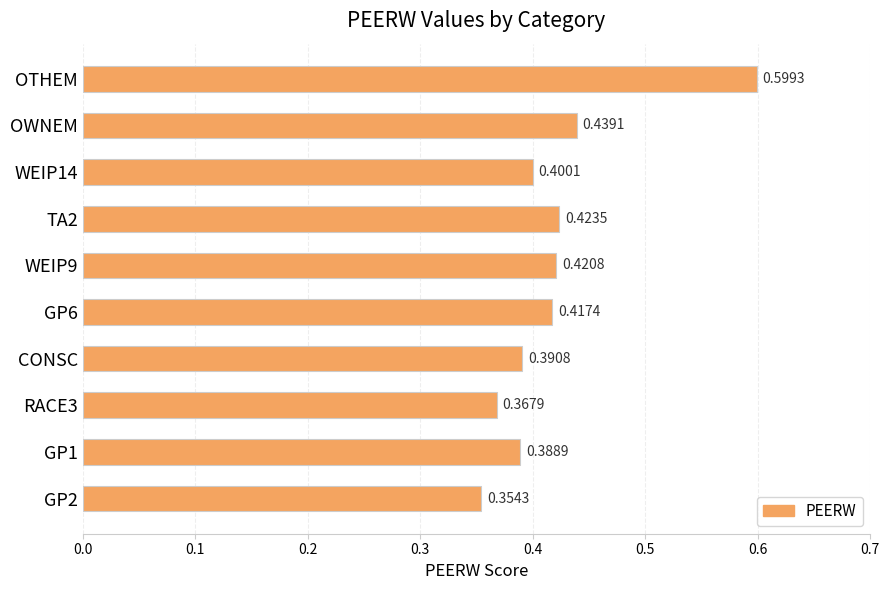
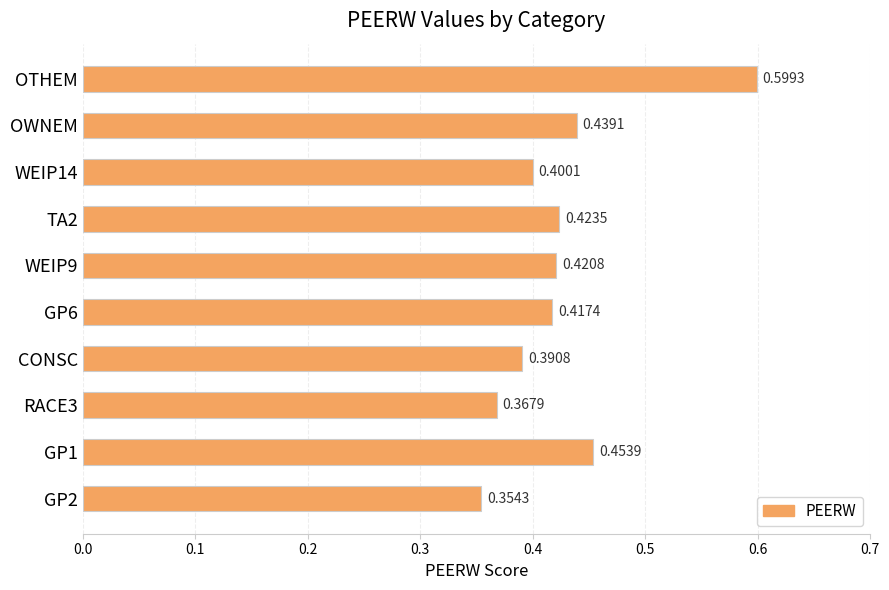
GP1: 0.3889 -> 0.4539
